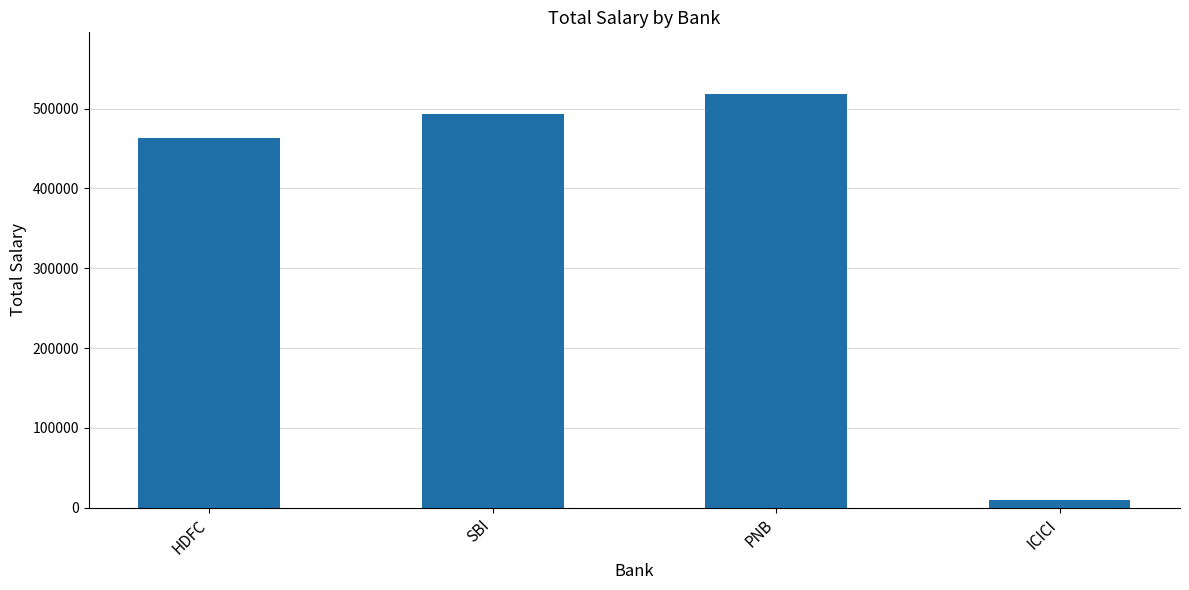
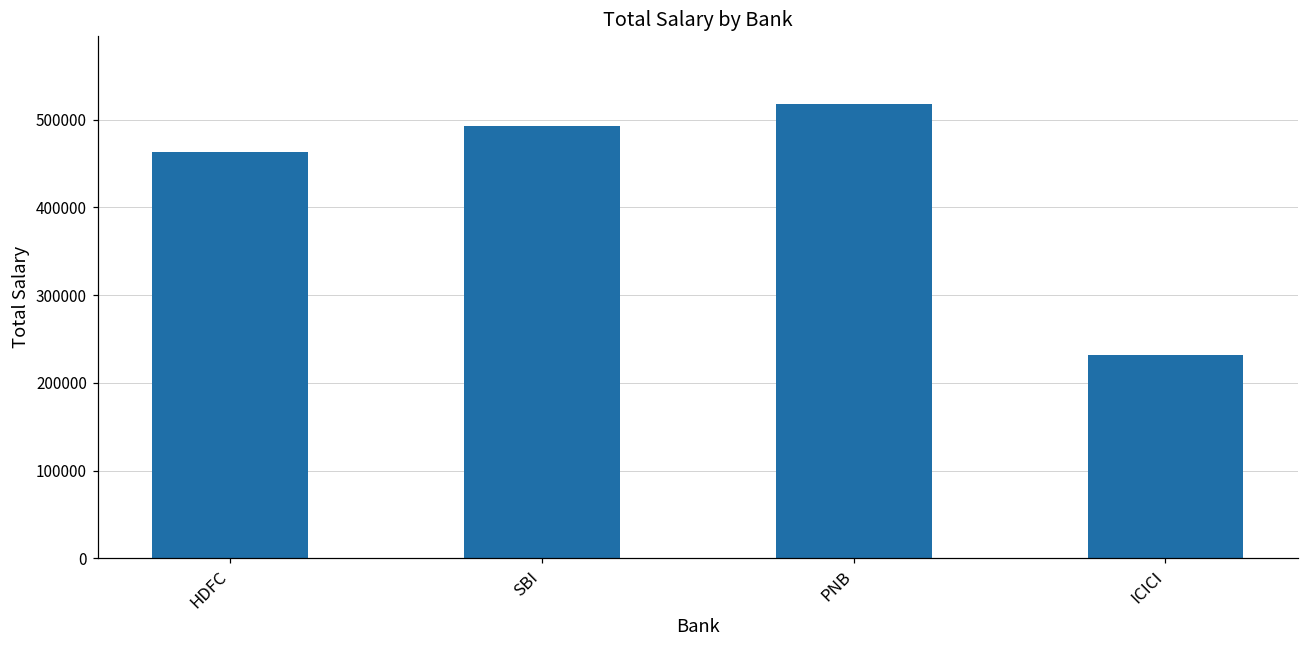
ICICI: 10000 -> 230000
